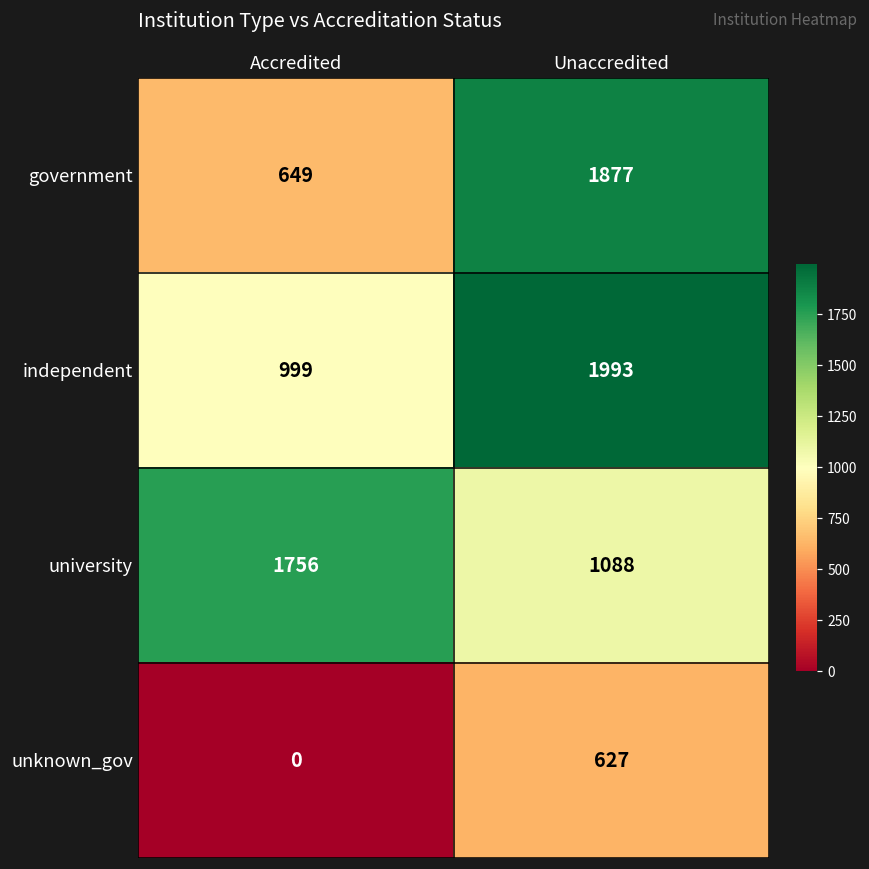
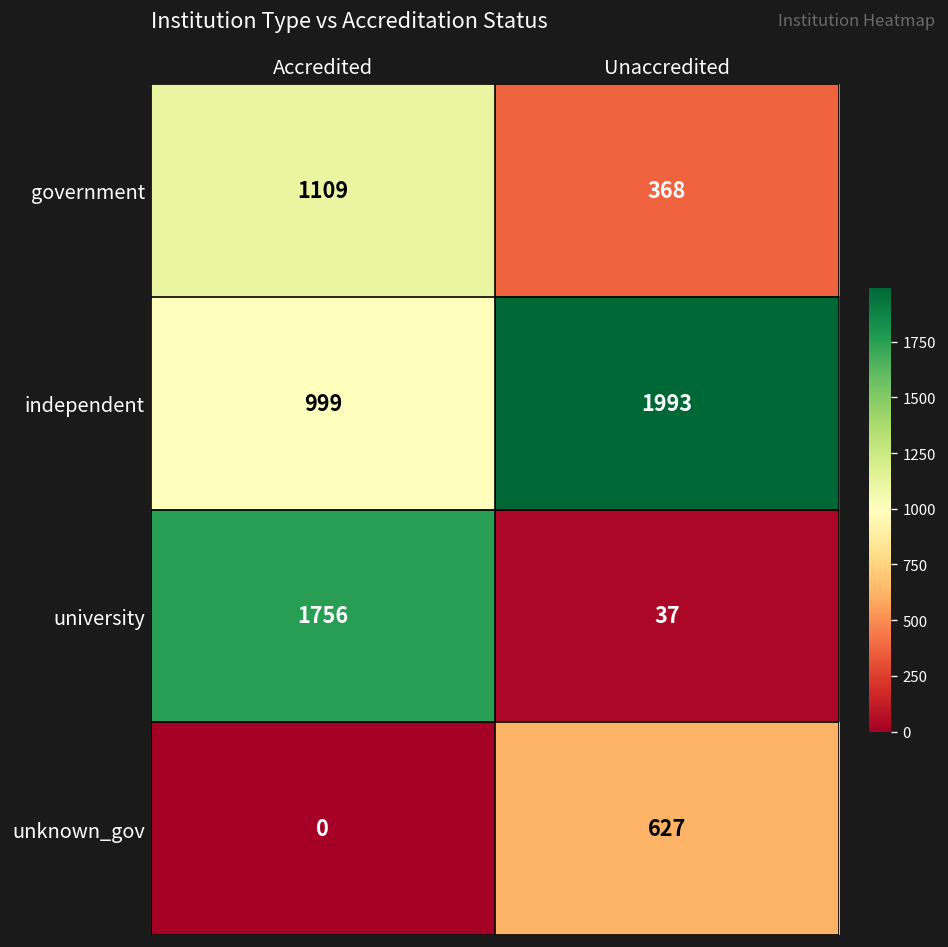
government, Accredited: 649 -> 1109
government, Unaccredited: 1877 -> 368
university, Unaccredited: 1088 -> 37
